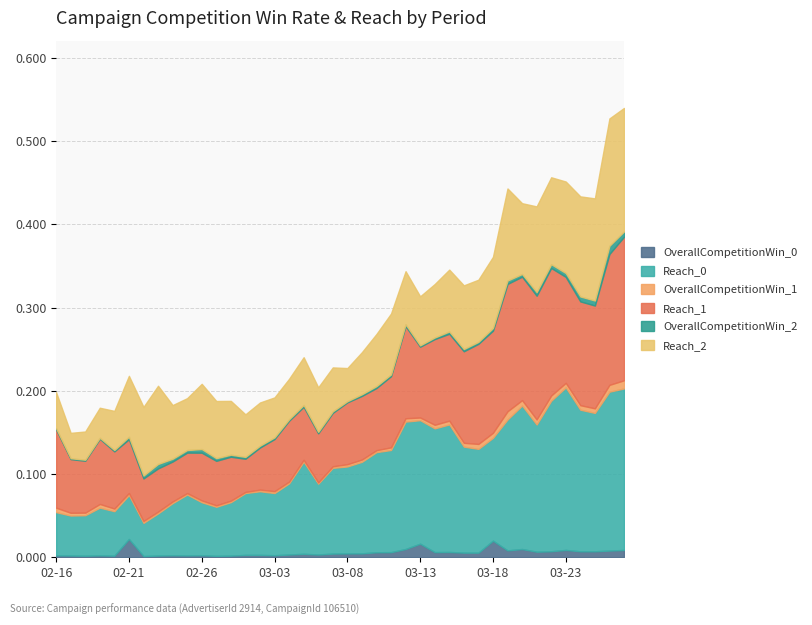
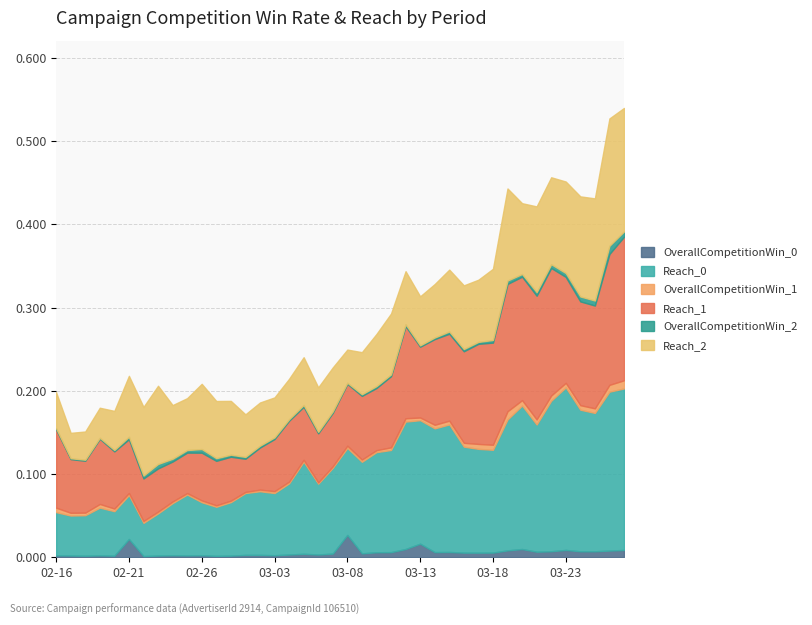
OverallCompetitionWin_0, 03-08: 0.00 -> 0.03
OverallCompetitionWin_0, 03-18: 0.02 -> 0.01
